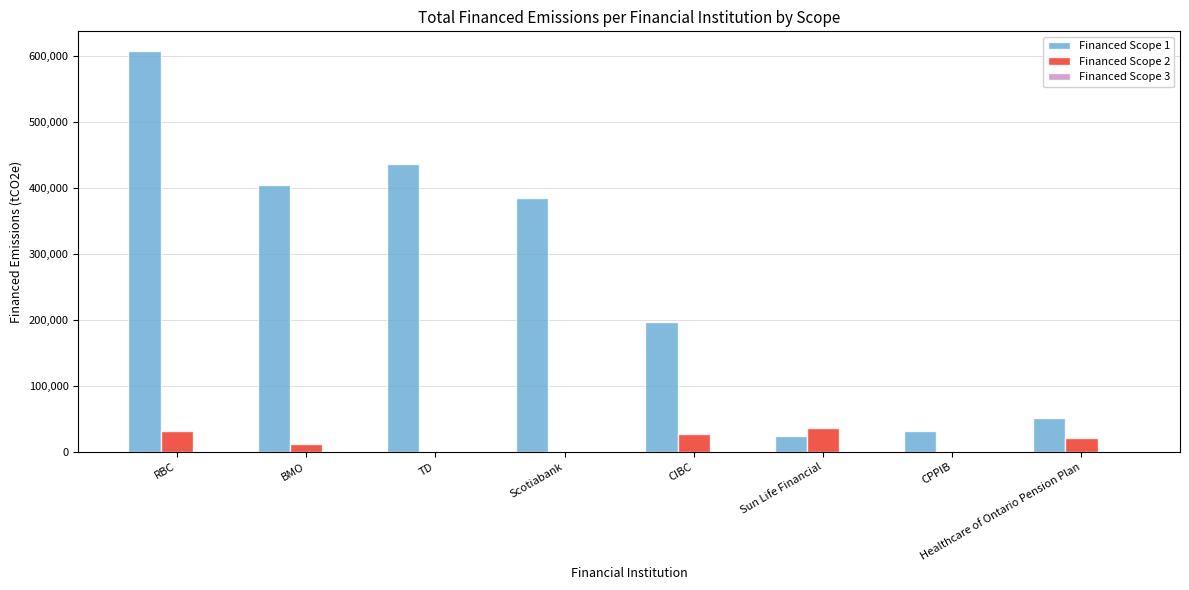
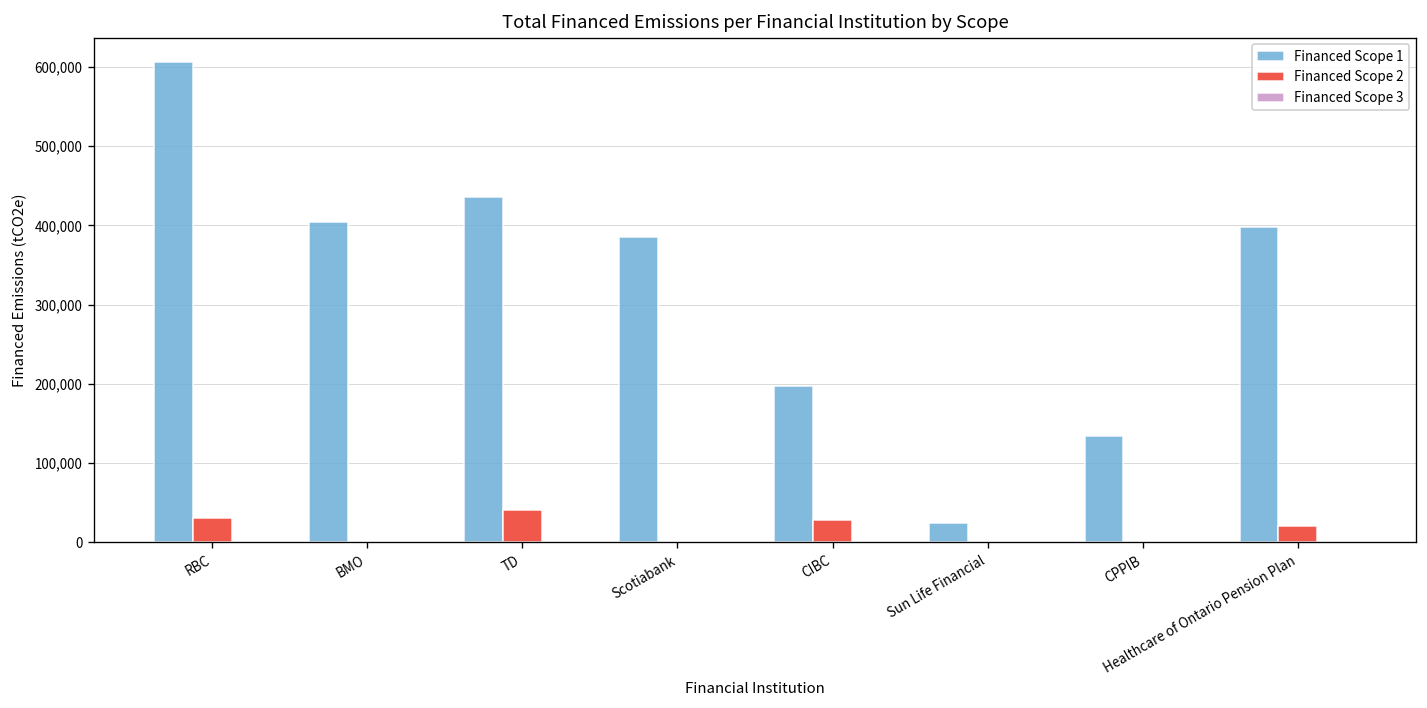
Financed Scope 2, BMO: 10,000 -> 0
Financed Scope 2, TD: 0 -> 40,000
Financed Scope 2, Sun Life Financial: 40,000 -> 0
Financed Scope 1, CPPIB: 30,000 -> 130,000
Financed Scope 1, Healthcare of Ontario Pension Plan: 50,000 -> 400,000
